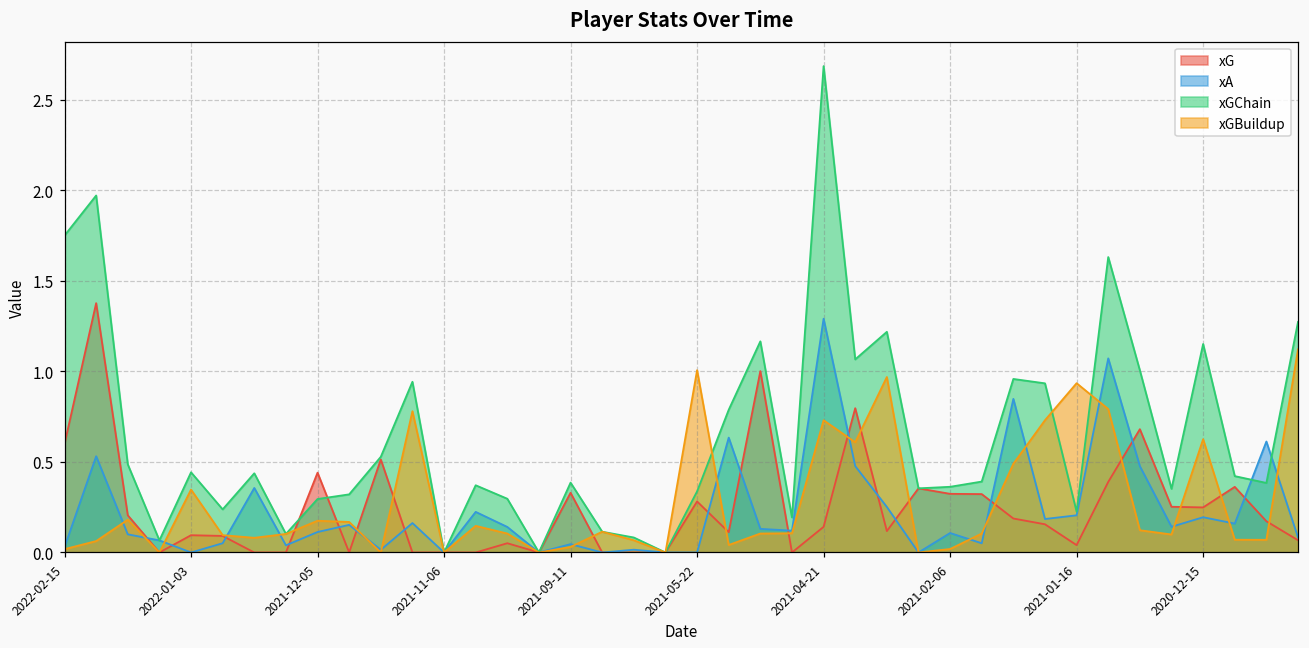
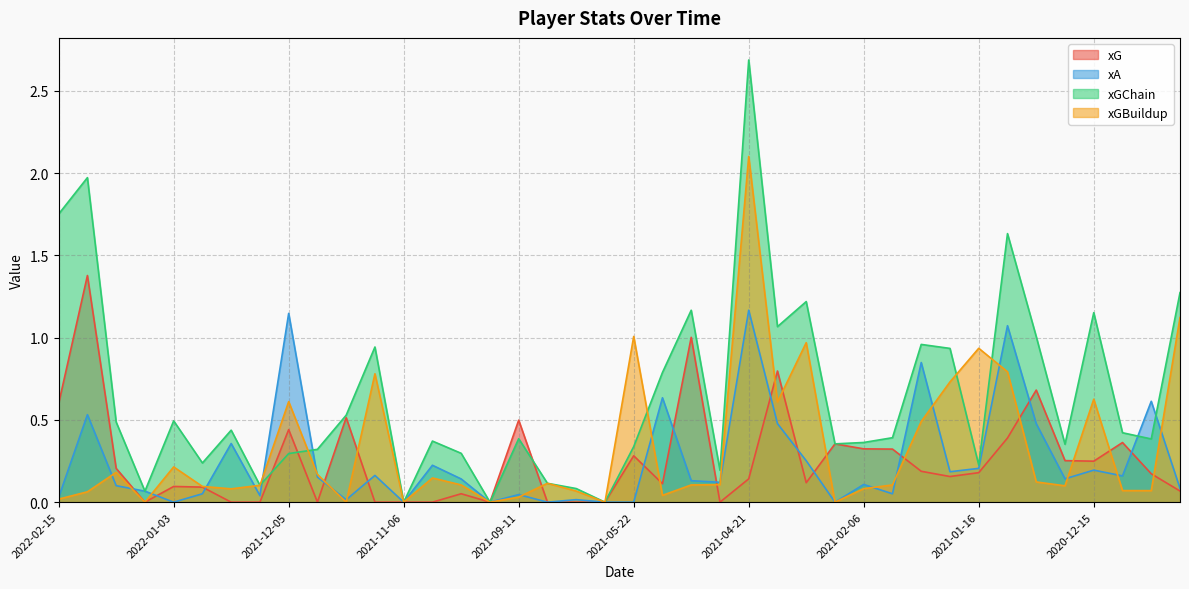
xGChain, 2022-01-03: 0.44 -> 0.49
xGBuildup, 2022-01-03: 0.35 -> 0.21
xA, 2021-12-05: 0.11 -> 1.15
xGBuildup, 2021-12-05: 0.18 -> 0.61
xG, 2021-09-11: 0.33 -> 0.50
xA, 2021-04-21: 1.29 -> 1.17
xGBuildup, 2021-04-21: 0.73 -> 2.10
xGBuildup, 2021-02-06: 0.02 -> 0.08
xG, 2021-01-16: 0.04 -> 0.18
